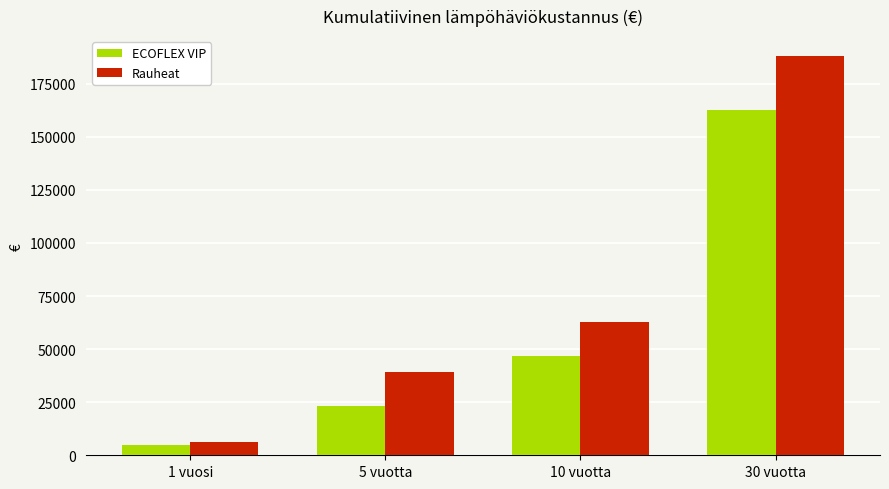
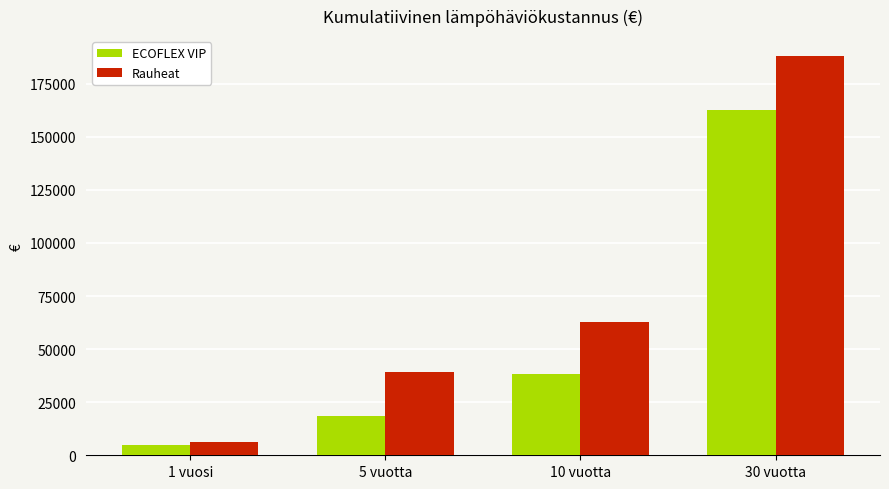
ECOFLEX VIP, 5 vuotta: 23000 -> 19000
ECOFLEX VIP, 10 vuotta: 47000 -> 38000
